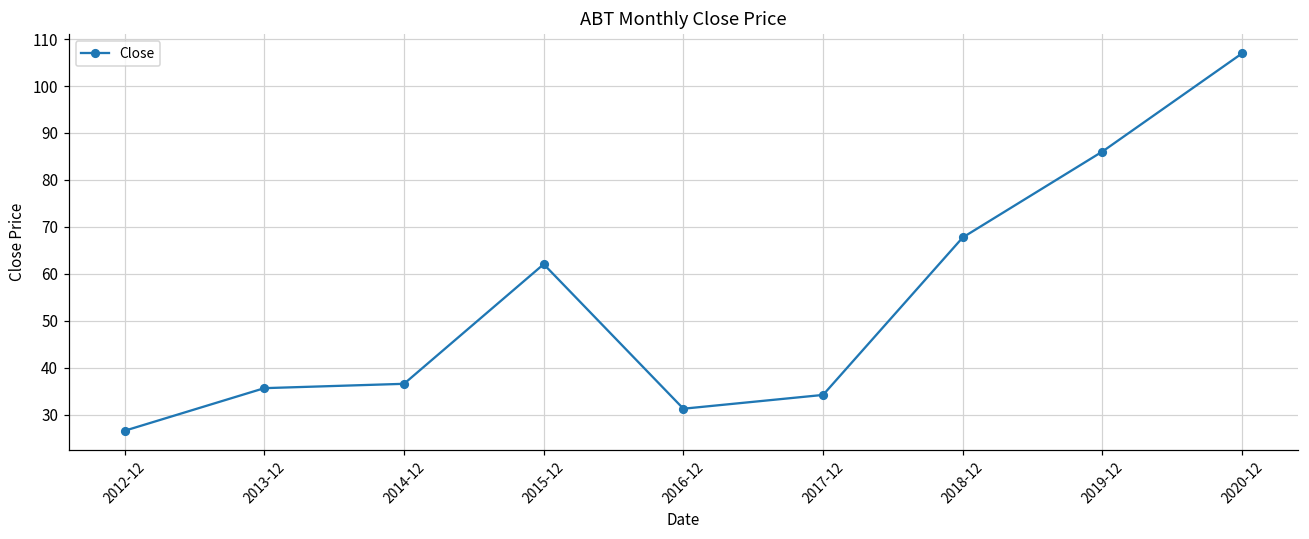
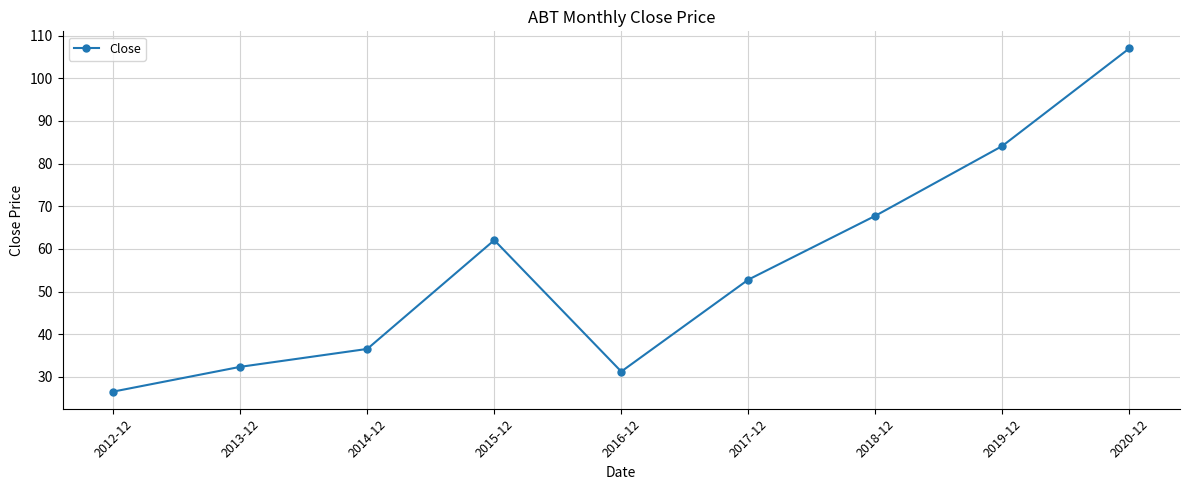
2013-12: 36 -> 32
2017-12: 34 -> 53
2019-12: 86 -> 84
